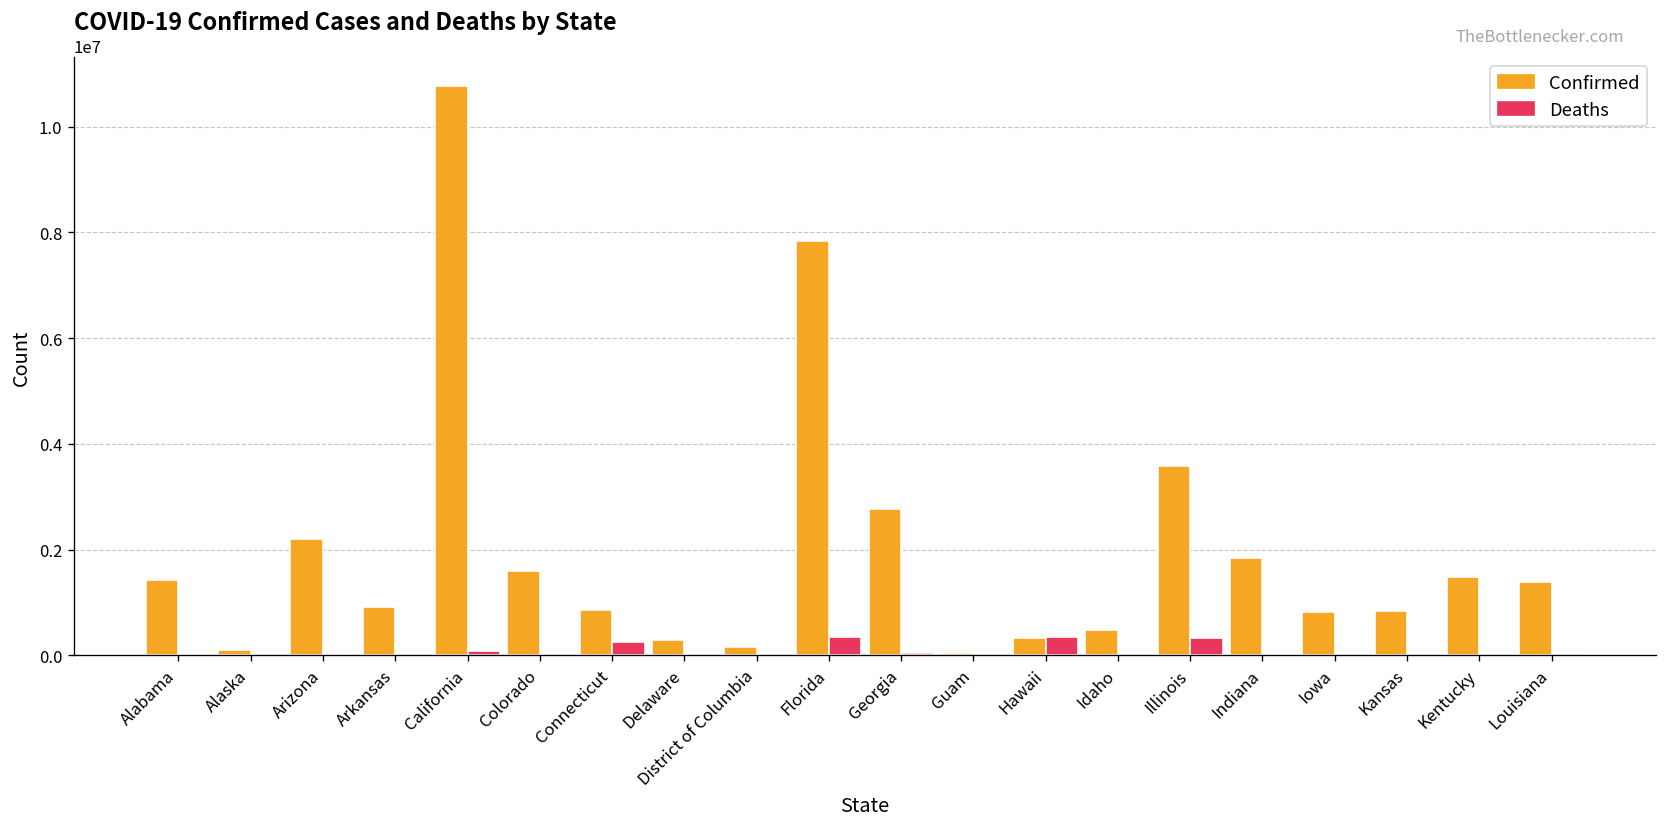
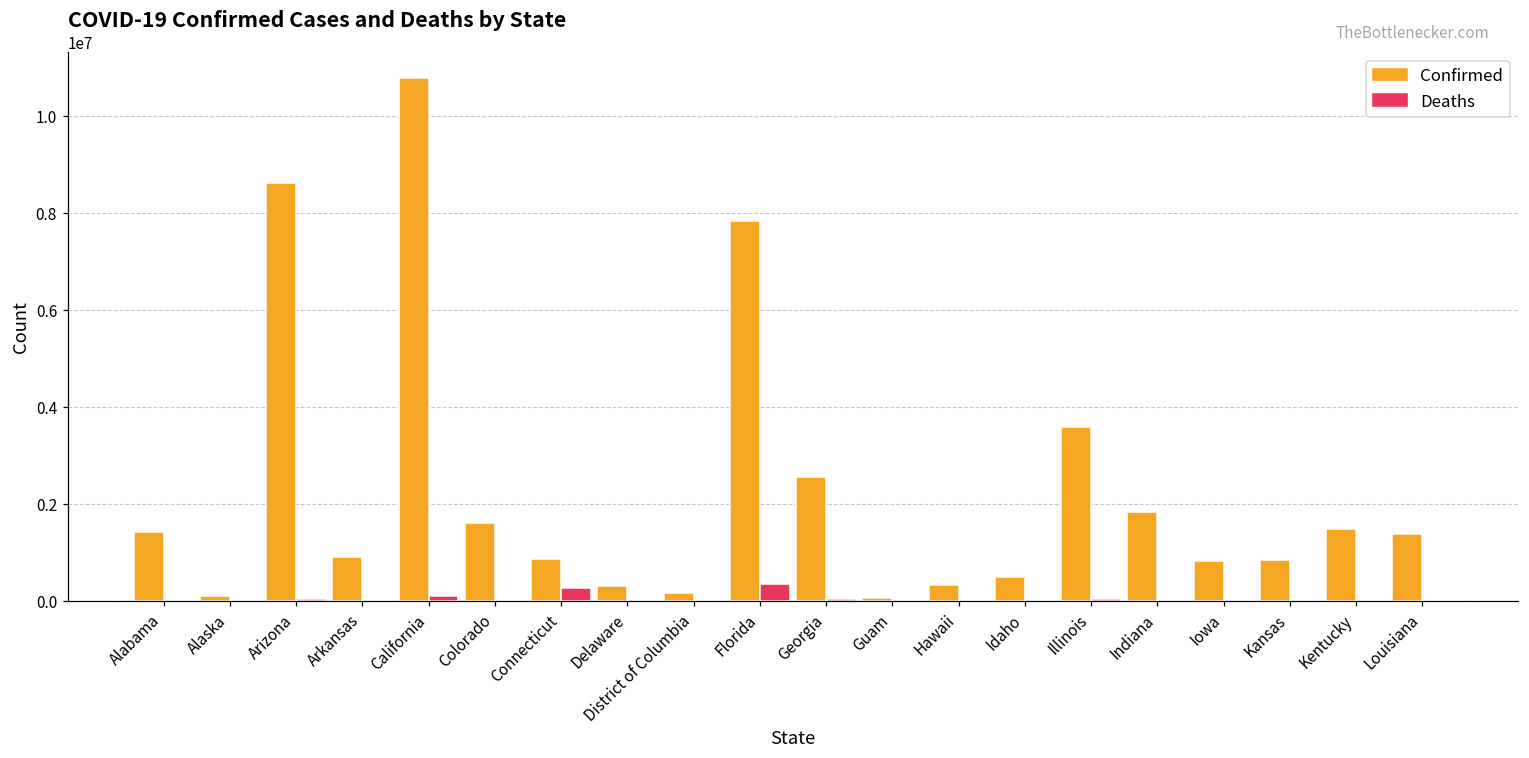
Confirmed, Arizona: 2200000 -> 8600000
Confirmed, Georgia: 2800000 -> 2500000
Deaths, Hawaii: 300000 -> 0
Deaths, Illinois: 300000 -> 0
